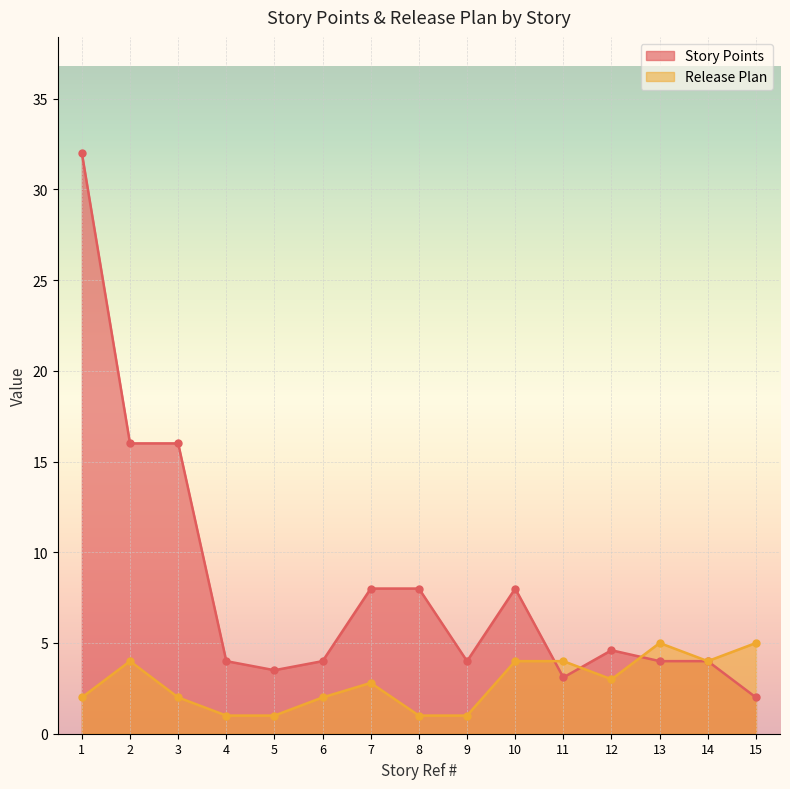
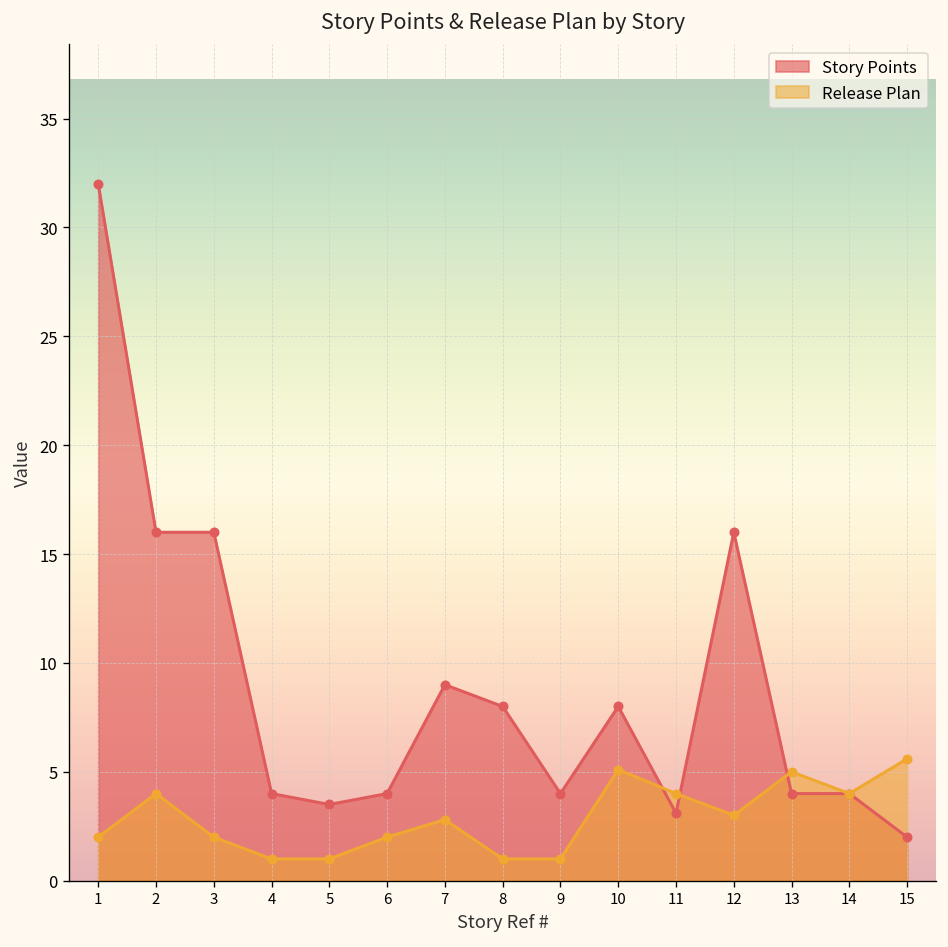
Story Points, 7: 8 -> 9
Release Plan, 10: 4.0 -> 5.1
Story Points, 12: 4.6 -> 16.0
Release Plan, 15: 5.0 -> 5.6
